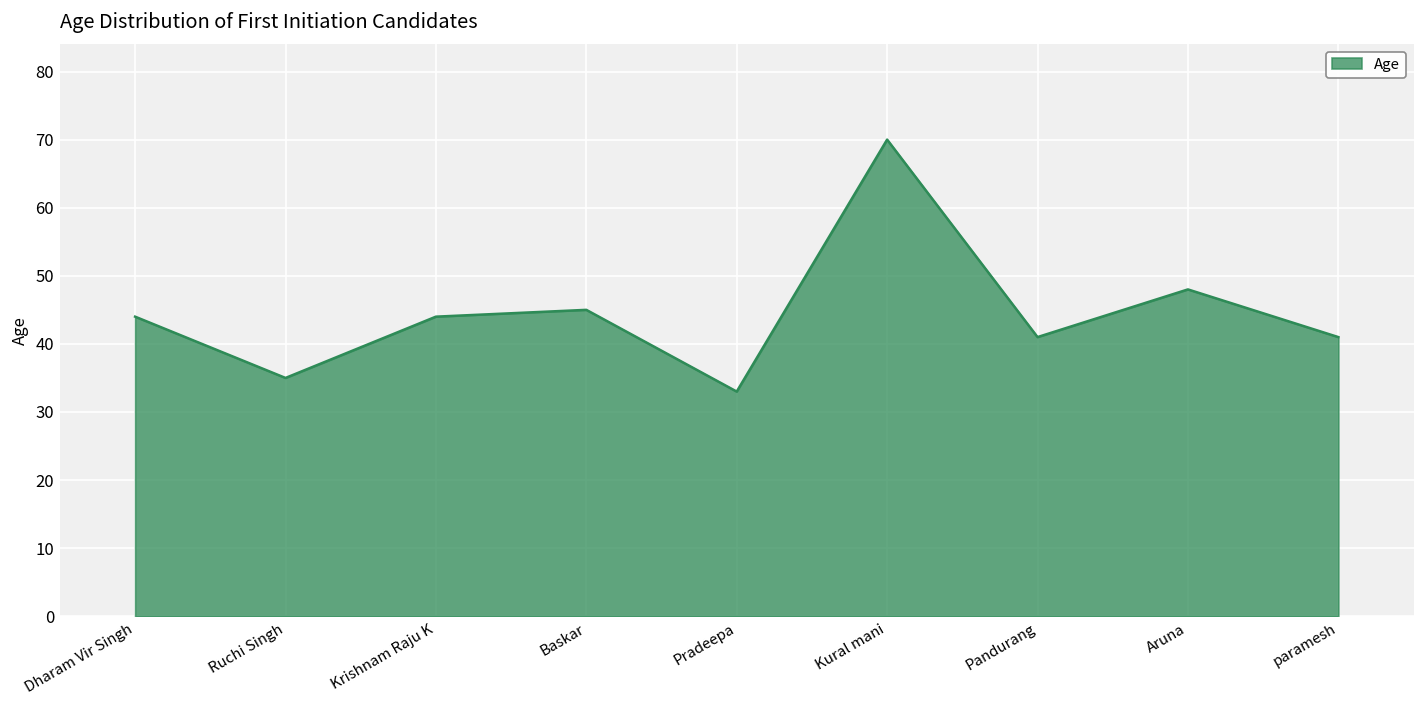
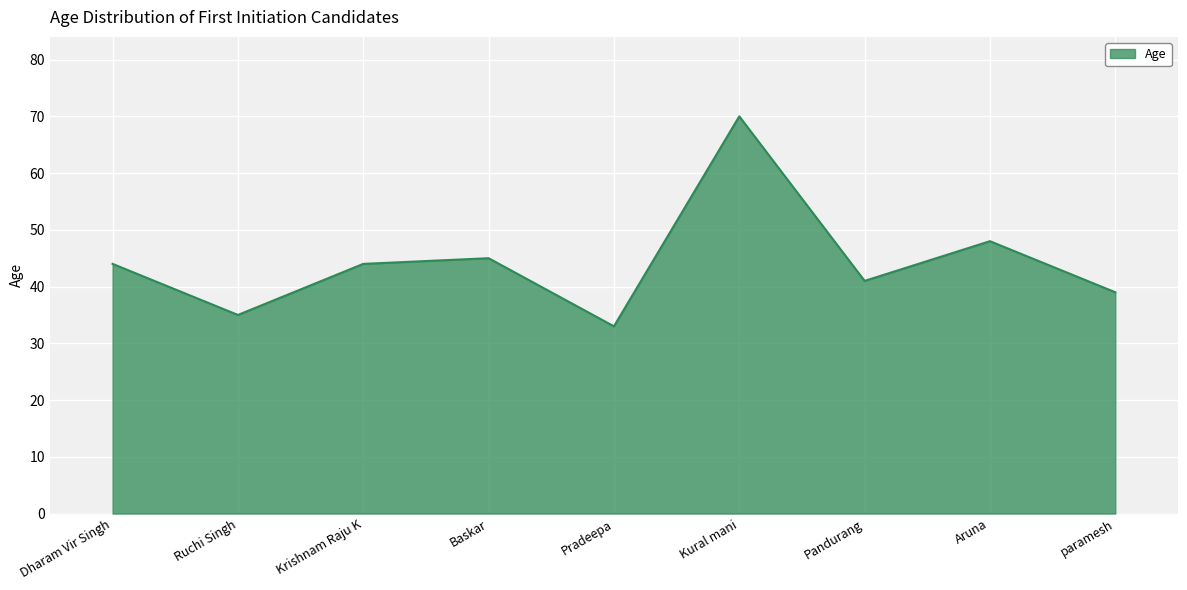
paramesh: 41 -> 39
